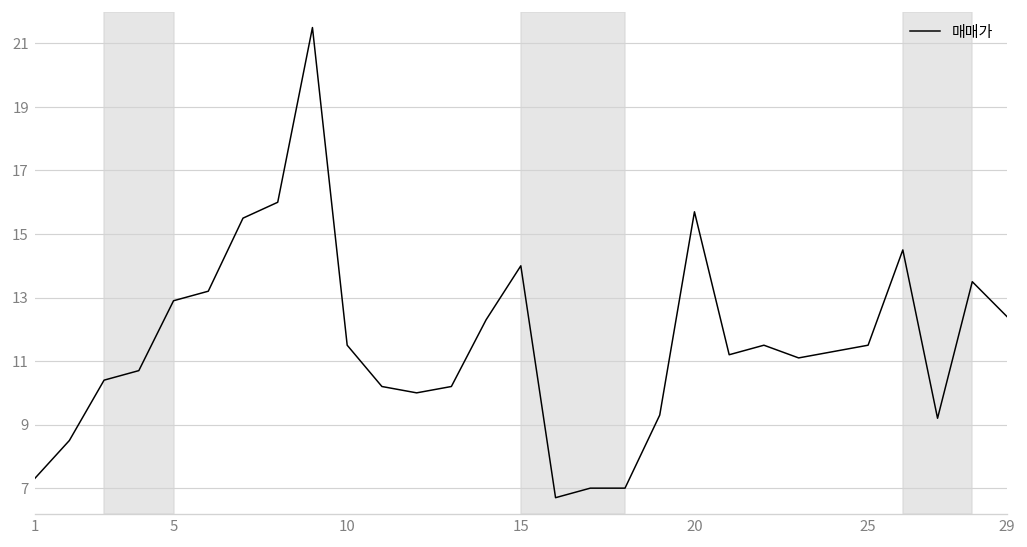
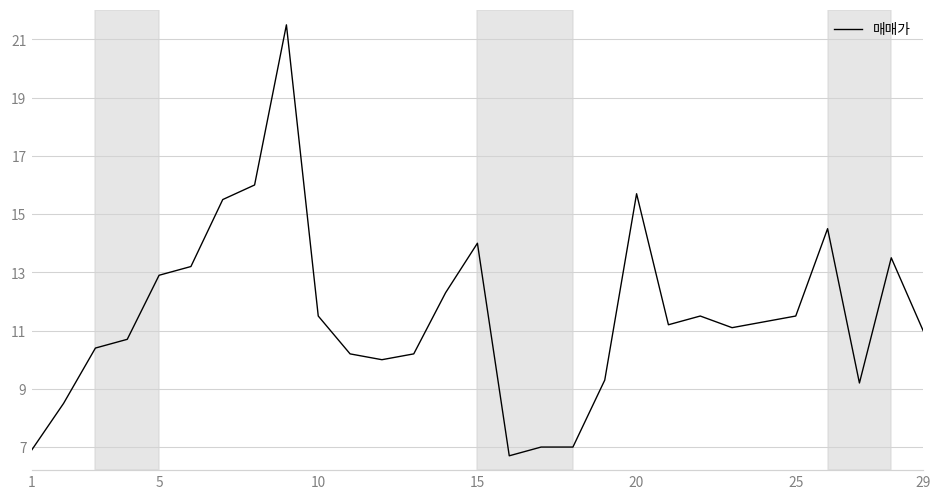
1: 7.3 -> 6.9
29: 12.4 -> 11.0
